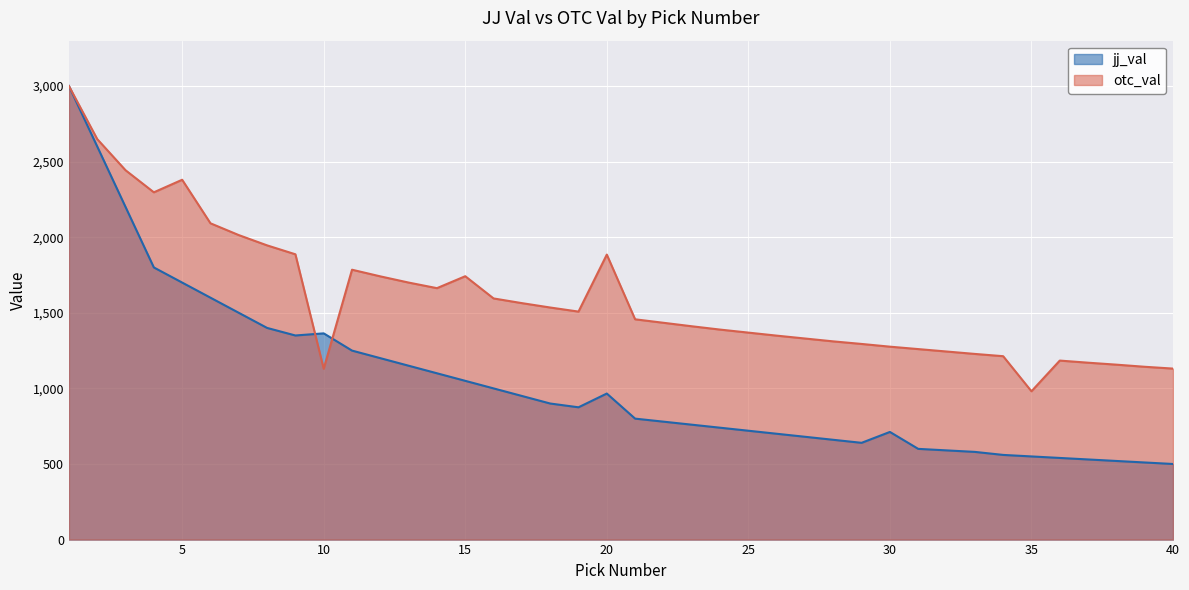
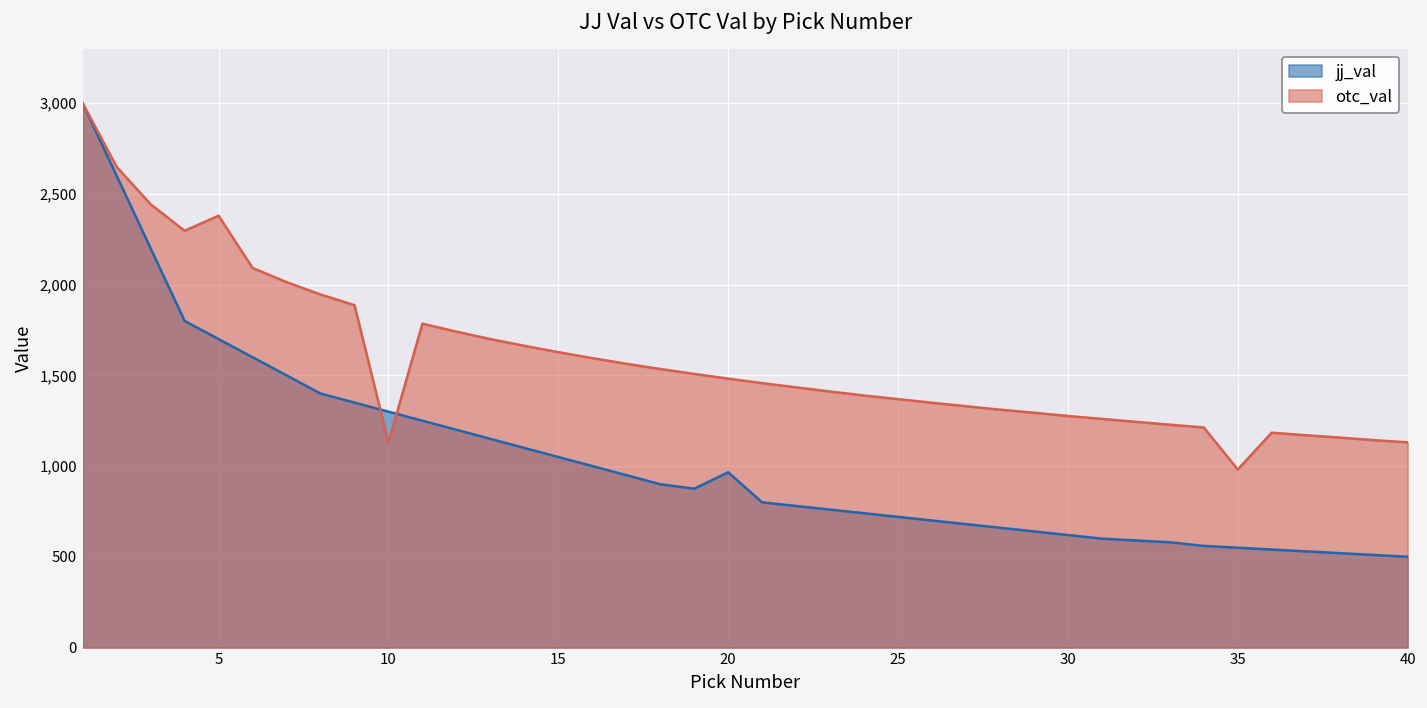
jj_val, 10: 1,360 -> 1,300
otc_val, 15: 1,740 -> 1,630
otc_val, 20: 1,890 -> 1,480
jj_val, 30: 710 -> 620
